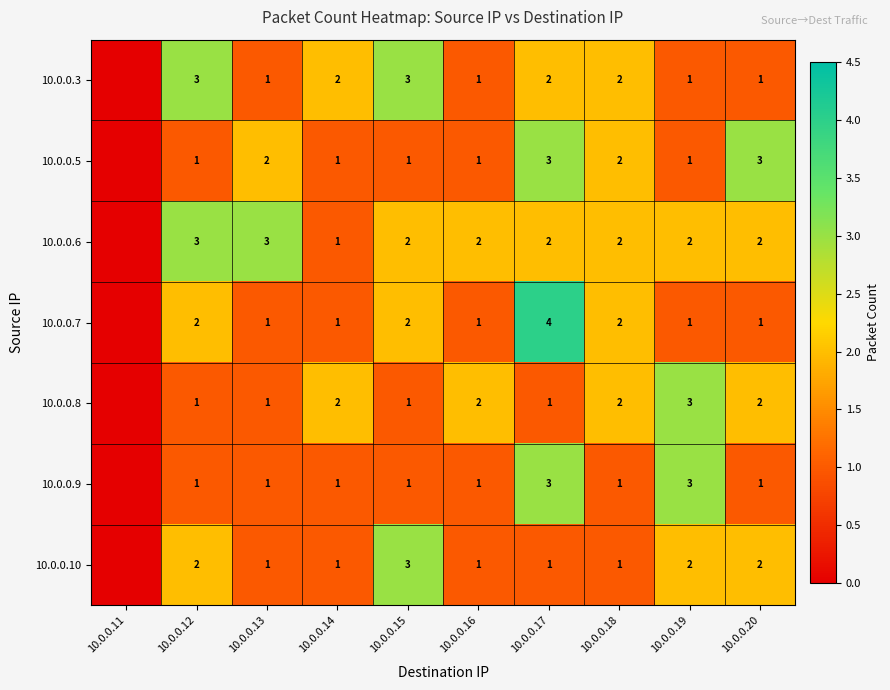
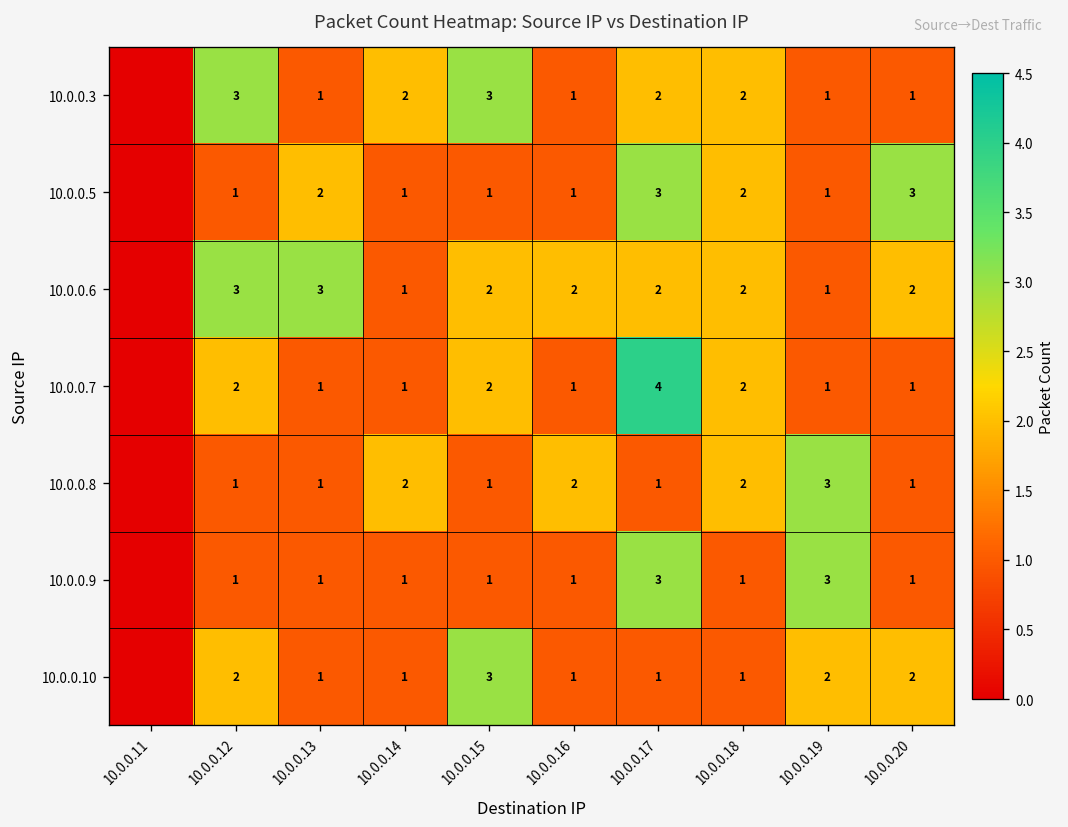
10.0.0.6, 10.0.0.19: 2 -> 1
10.0.0.8, 10.0.0.20: 2 -> 1
